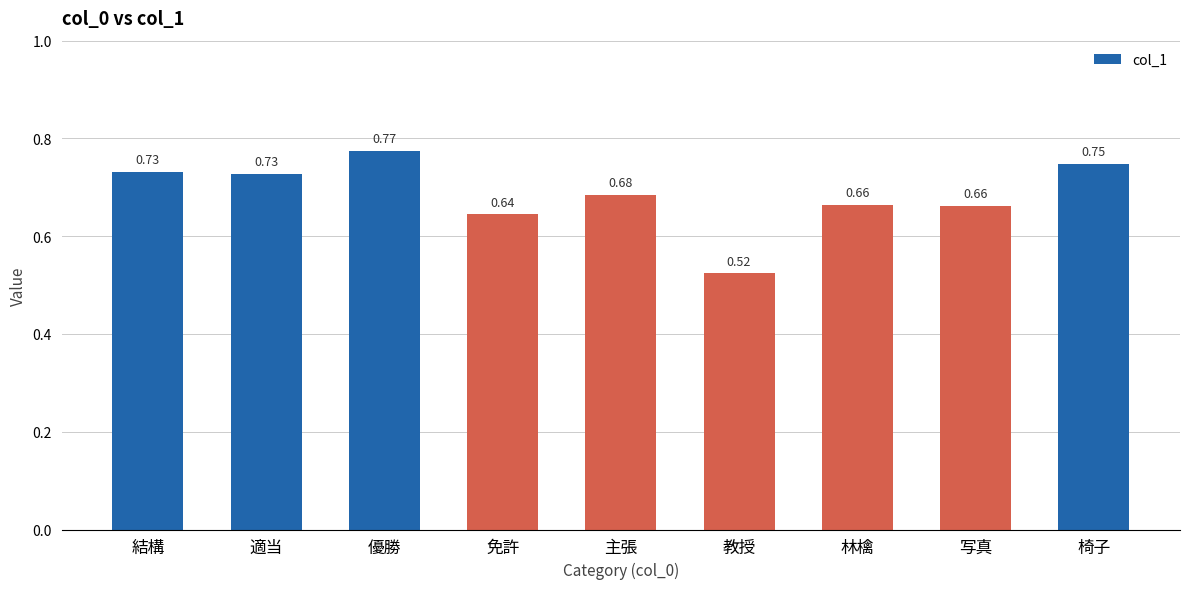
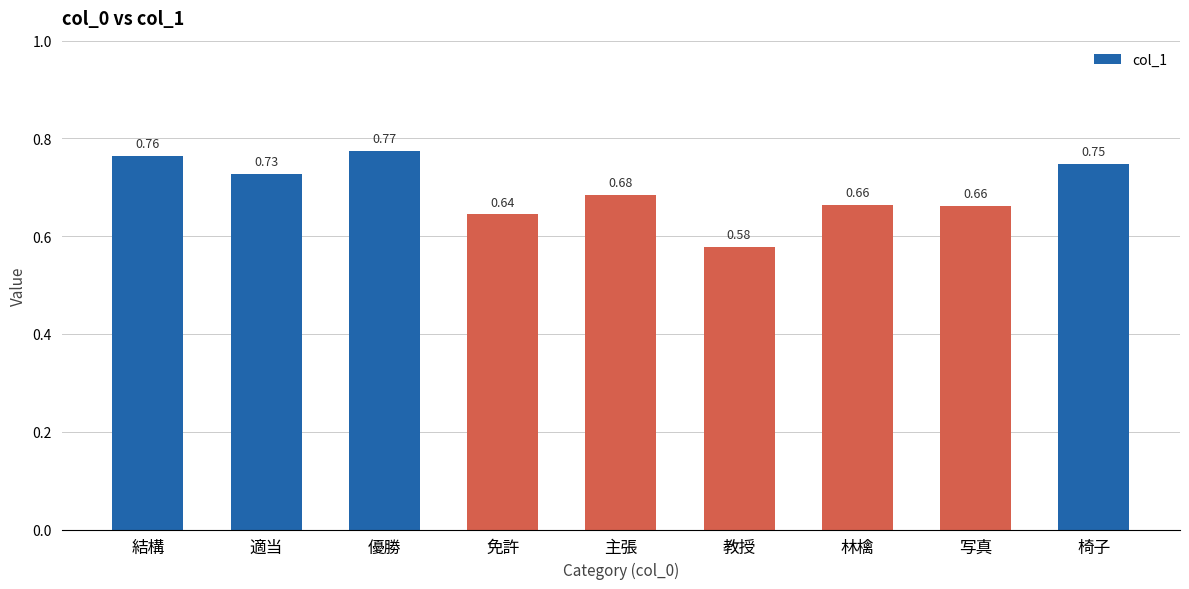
結構: 0.73 -> 0.76
教授: 0.52 -> 0.58
